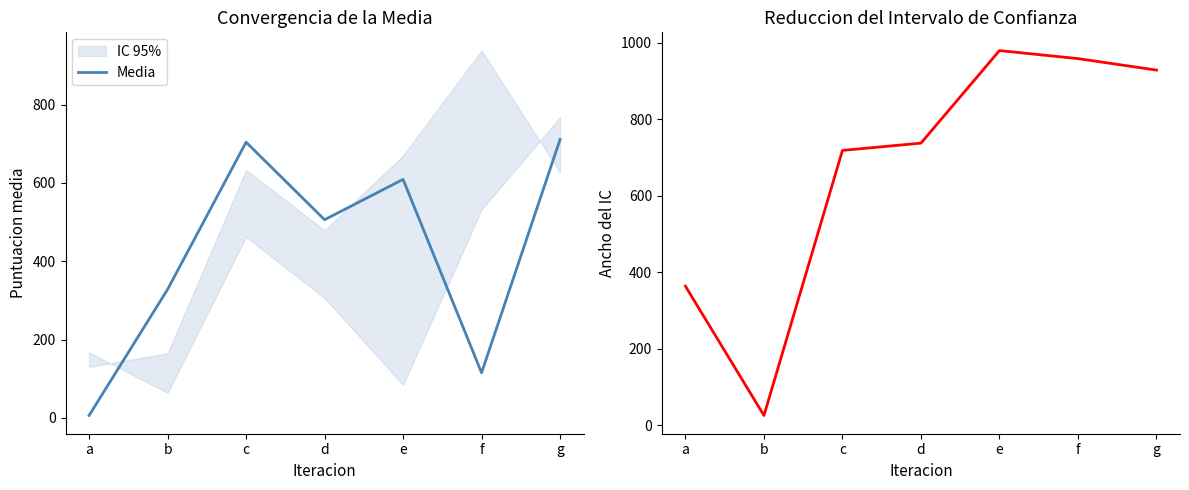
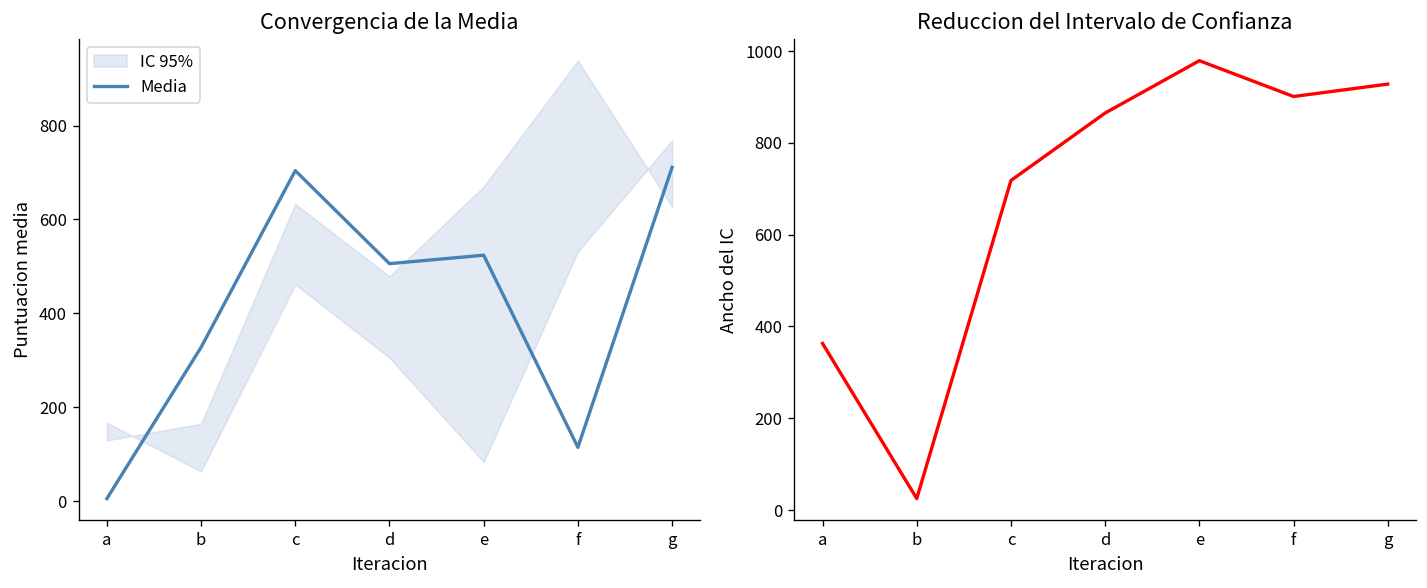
Convergencia de la Media, Media, e: 610 -> 520
Reduccion del Intervalo de Confianza, d: 740 -> 870
Reduccion del Intervalo de Confianza, f: 960 -> 900
